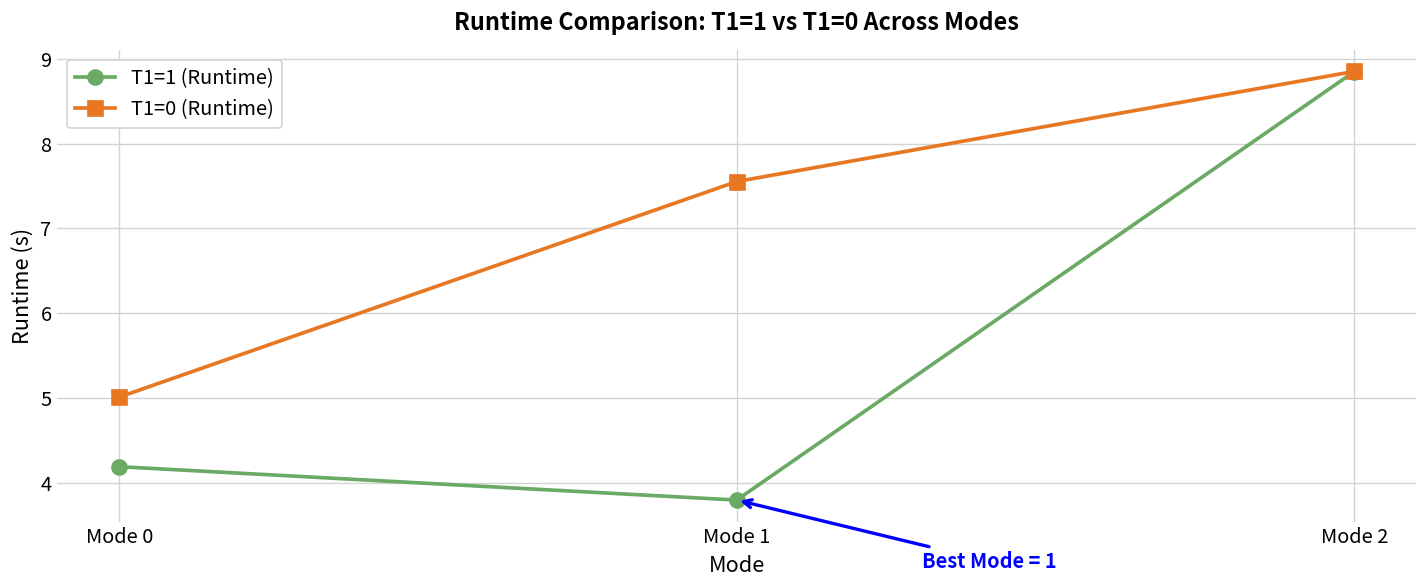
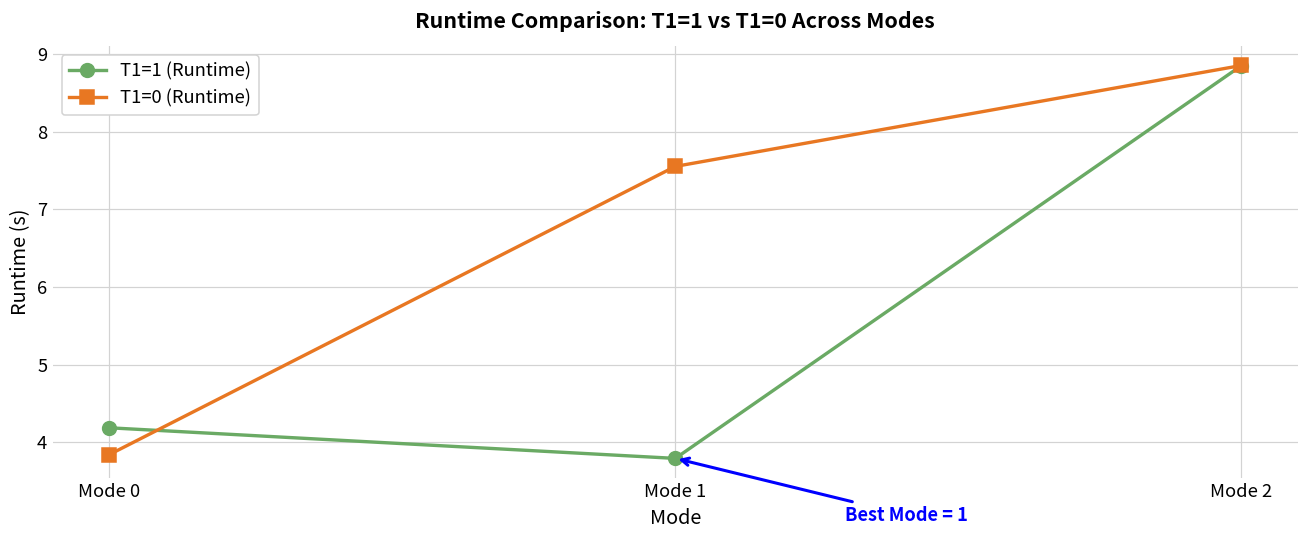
T1=0 (Runtime), Mode 0: 5.0 -> 3.8
